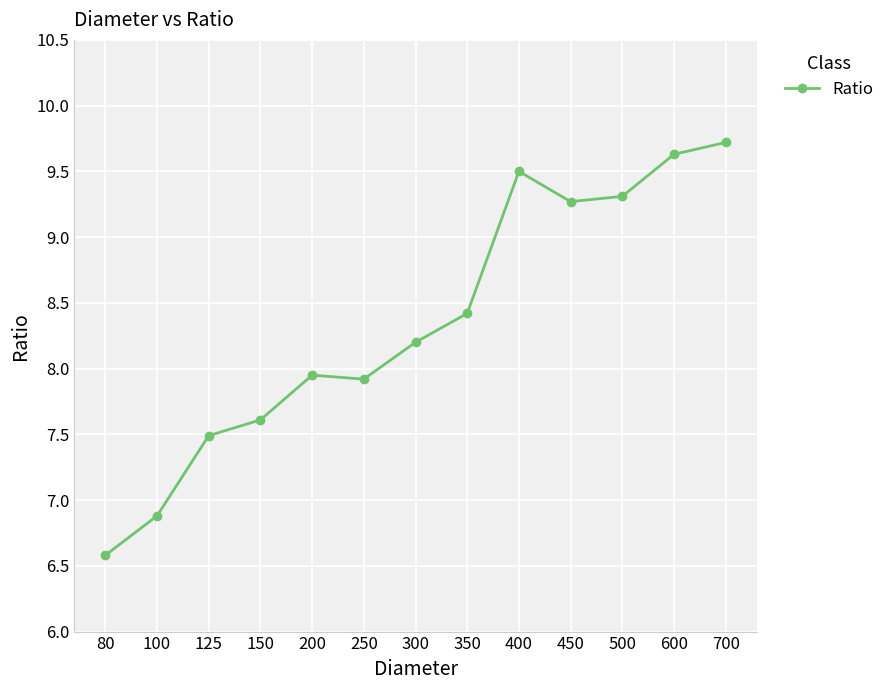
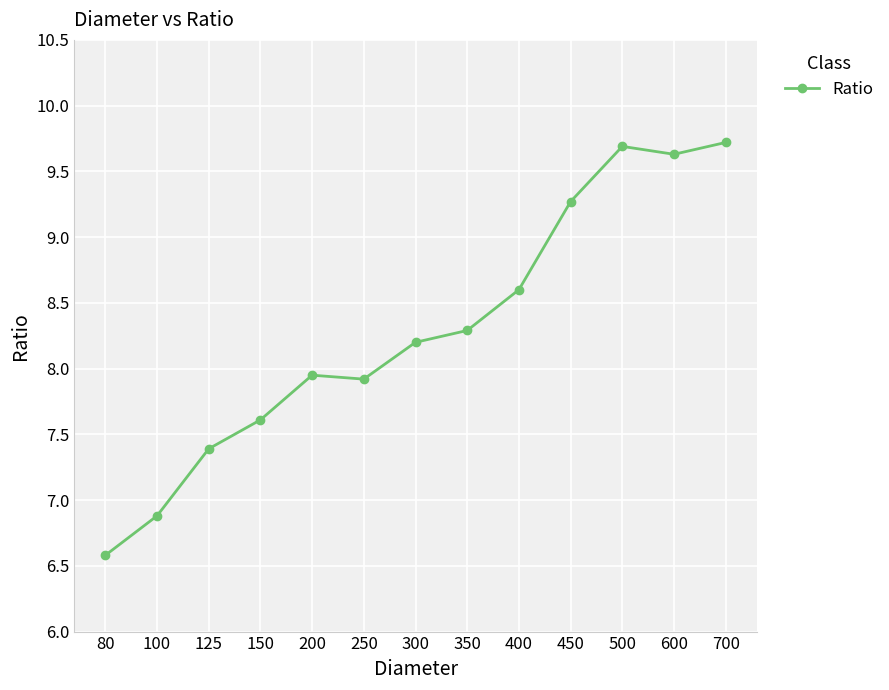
125: 7.49 -> 7.39
350: 8.42 -> 8.29
400: 9.5 -> 8.6
500: 9.31 -> 9.69
